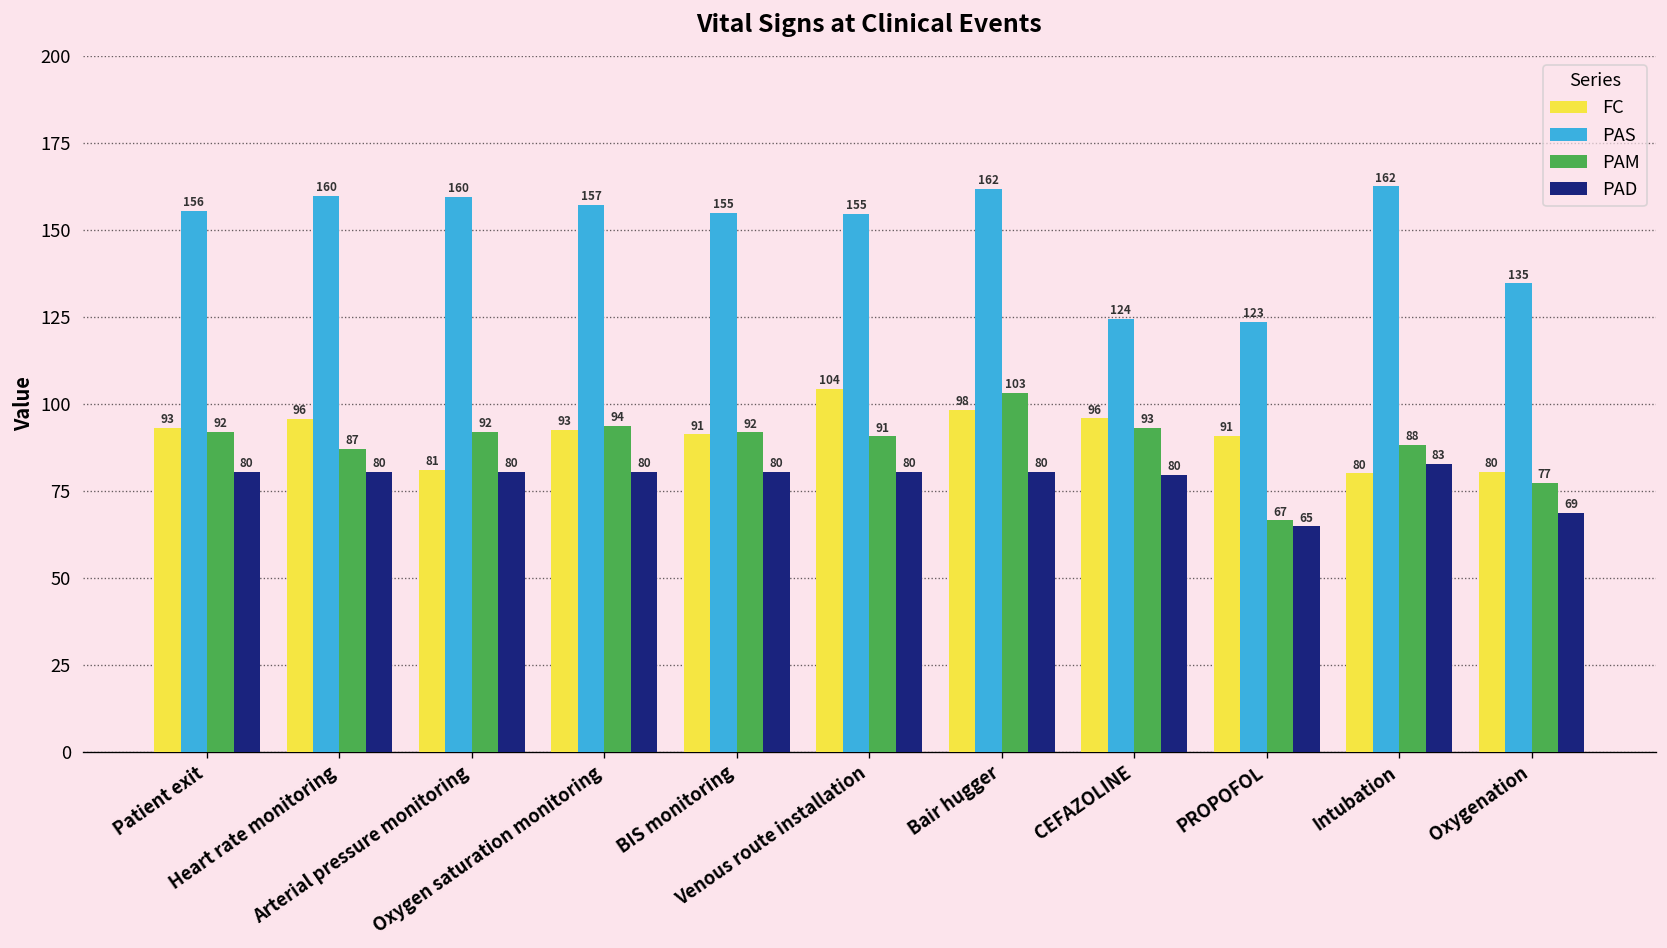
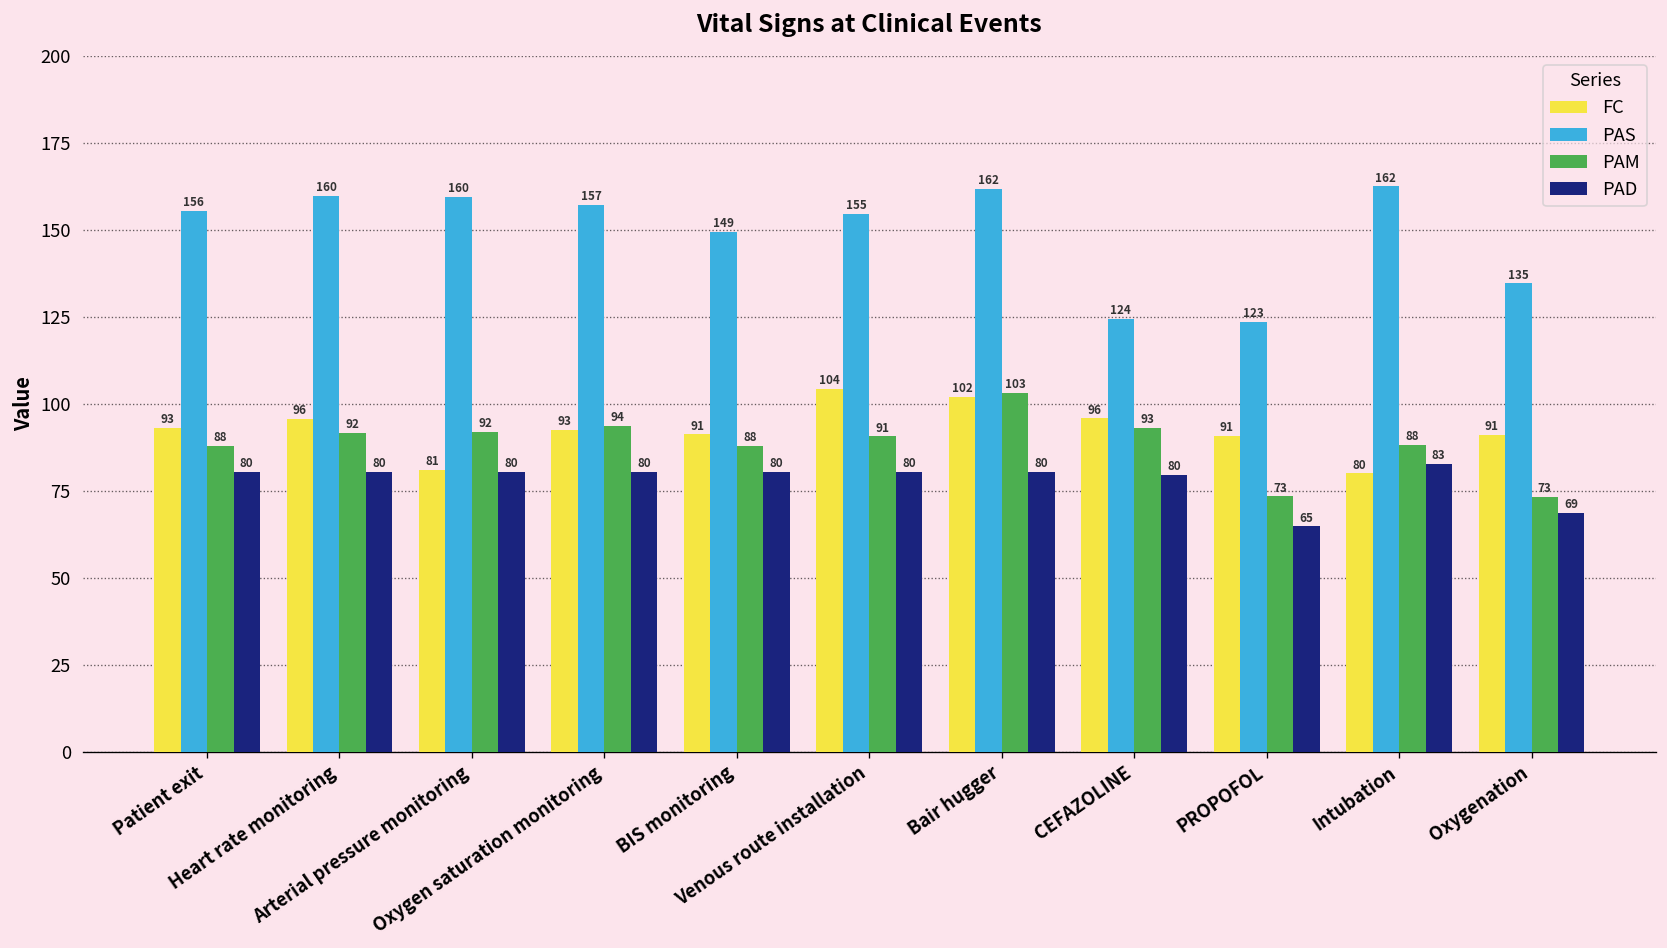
PAM, Patient exit: 92 -> 88
PAM, Heart rate monitoring: 87 -> 92
PAS, BIS monitoring: 155 -> 149
PAM, BIS monitoring: 92 -> 88
FC, Bair hugger: 98 -> 102
PAM, PROPOFOL: 67 -> 73
FC, Oxygenation: 80 -> 91
PAM, Oxygenation: 77 -> 73
